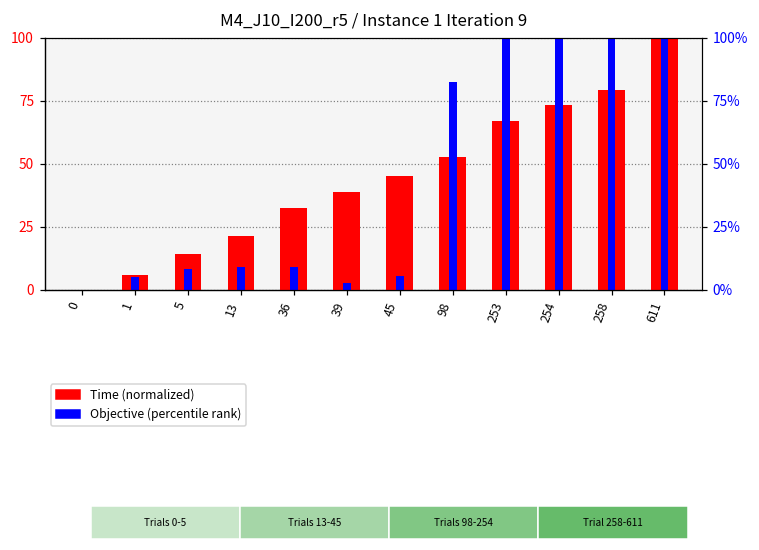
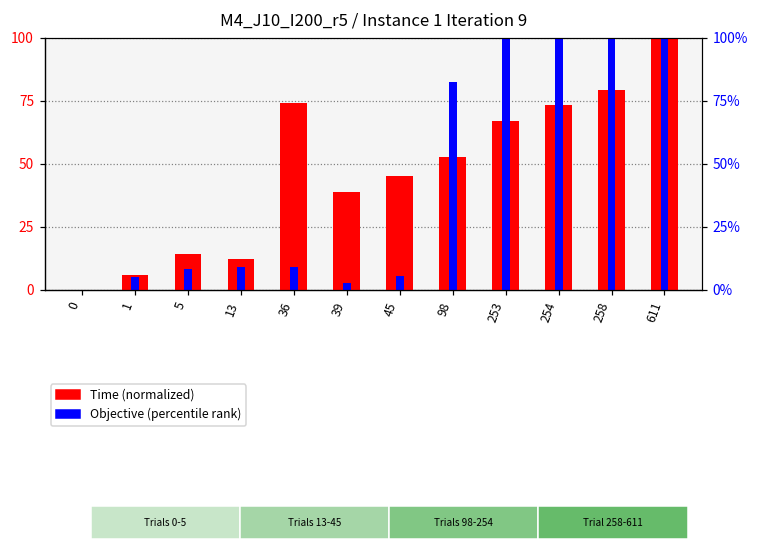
Time (normalized), 13: 21 -> 12
Time (normalized), 36: 33 -> 74
